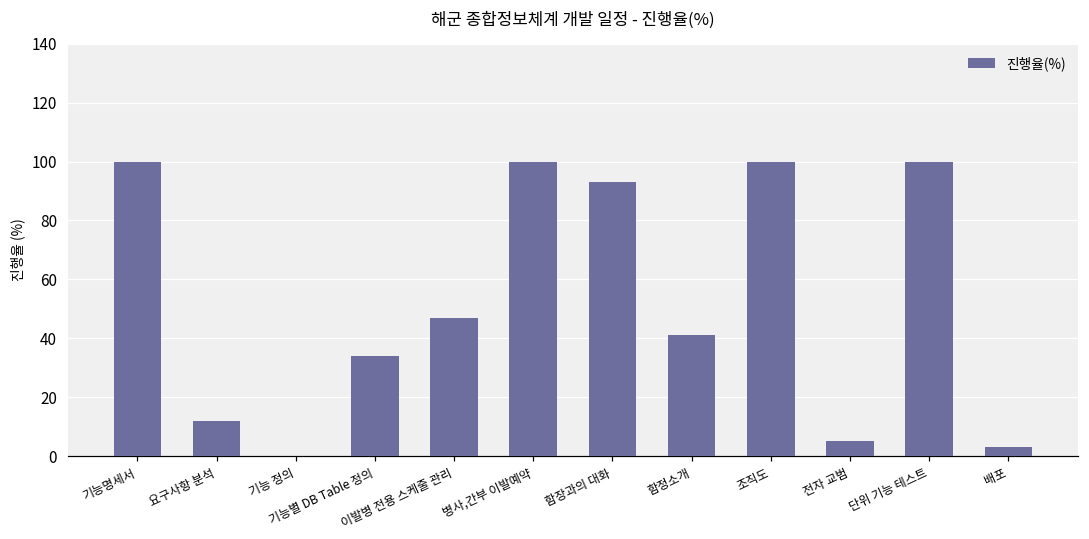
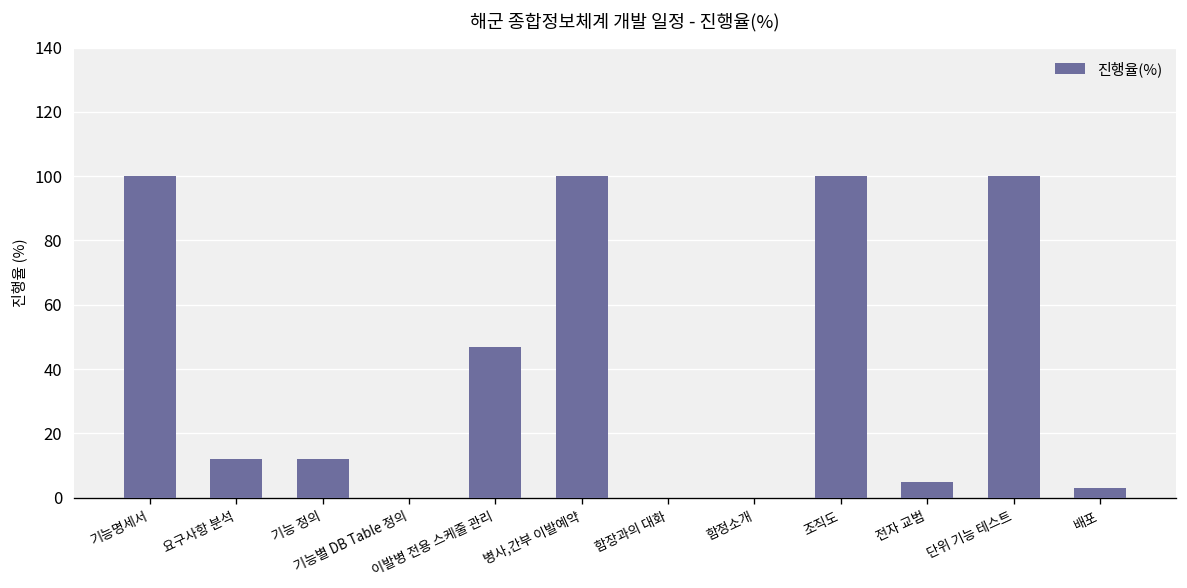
기능 정의: 0 -> 12
기능별 DB Table 정의: 34 -> 0
함장과의 대화: 93 -> 0
함정소개: 41 -> 0
